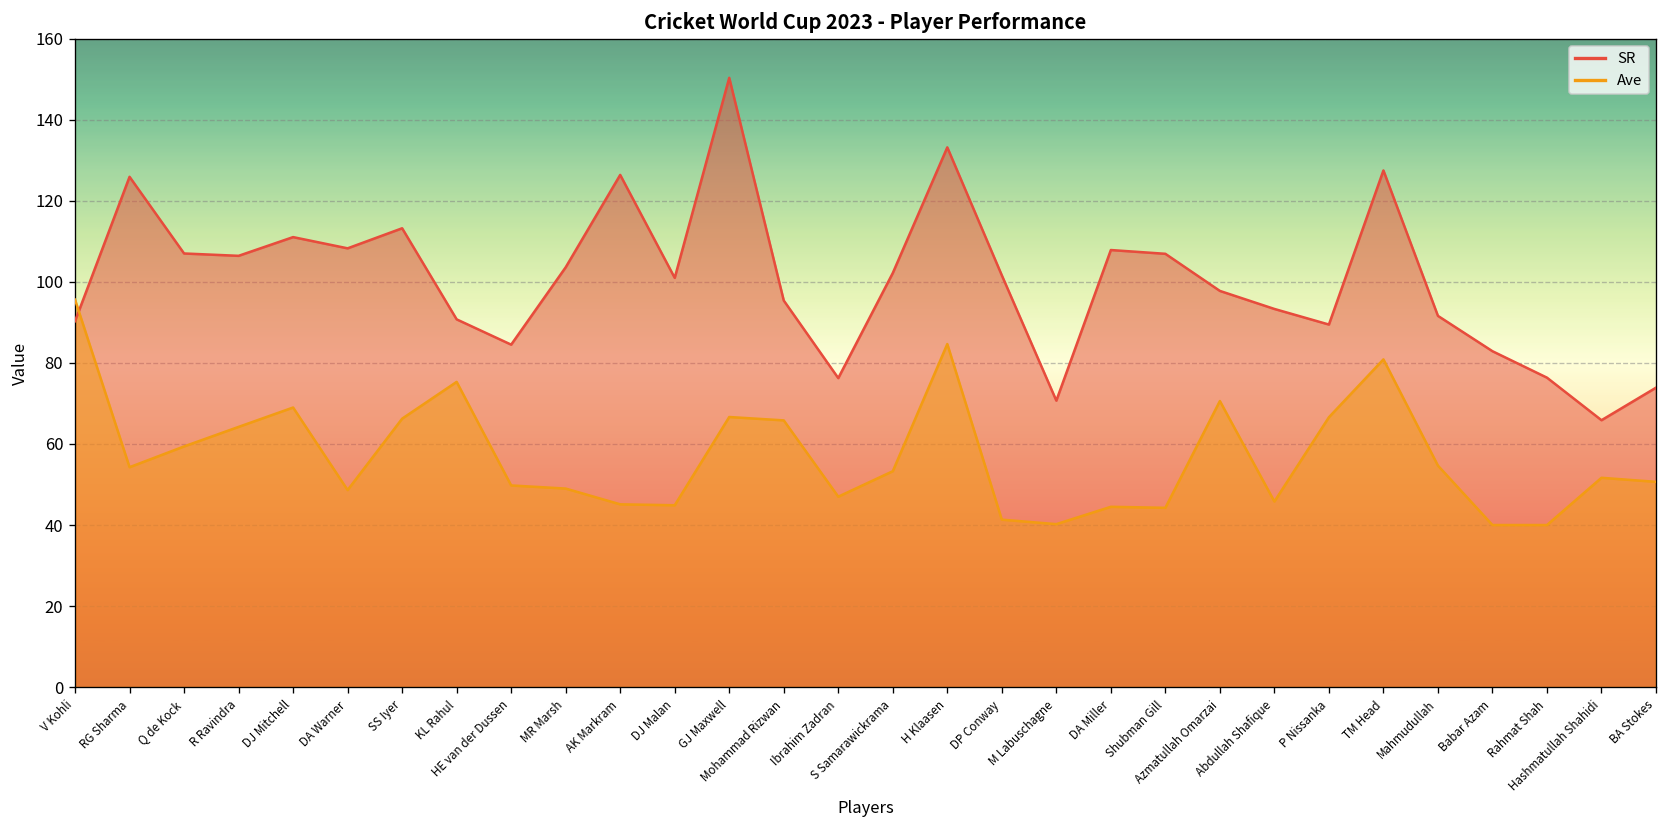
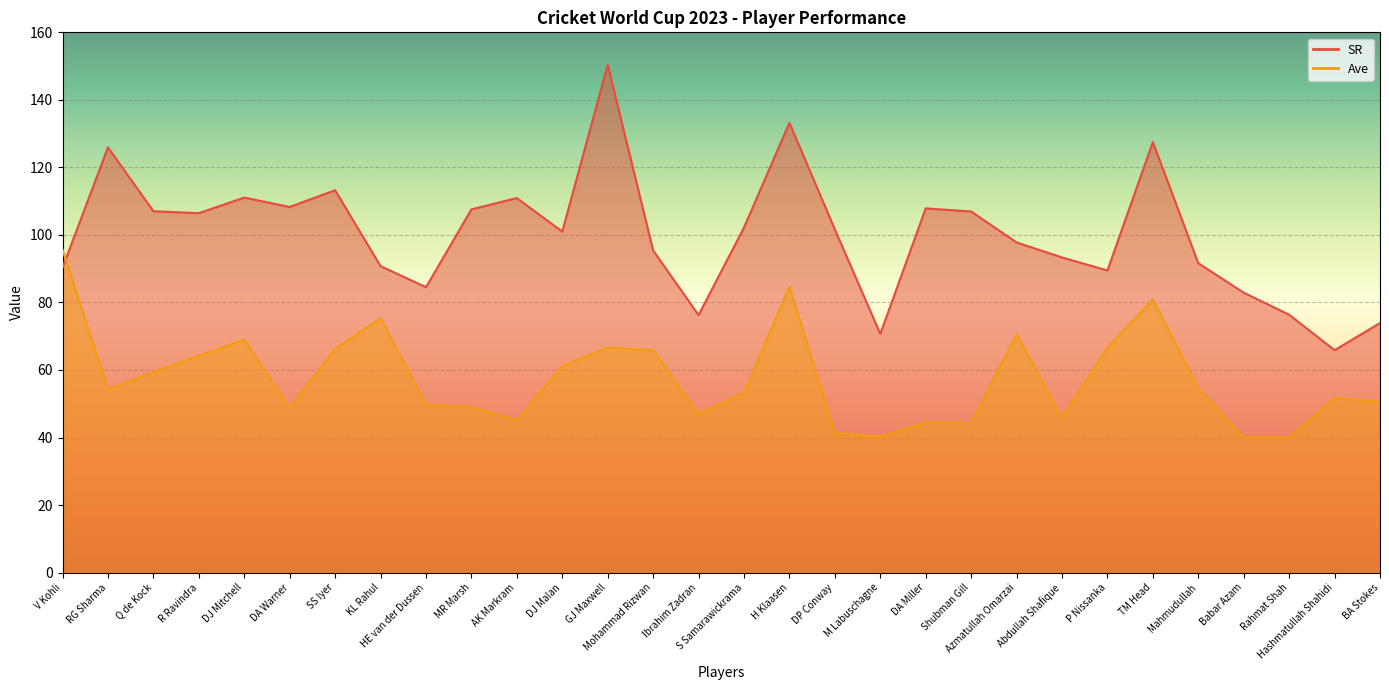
SR, MR Marsh: 104 -> 108
SR, AK Markram: 126 -> 111
Ave, DJ Malan: 45 -> 61
